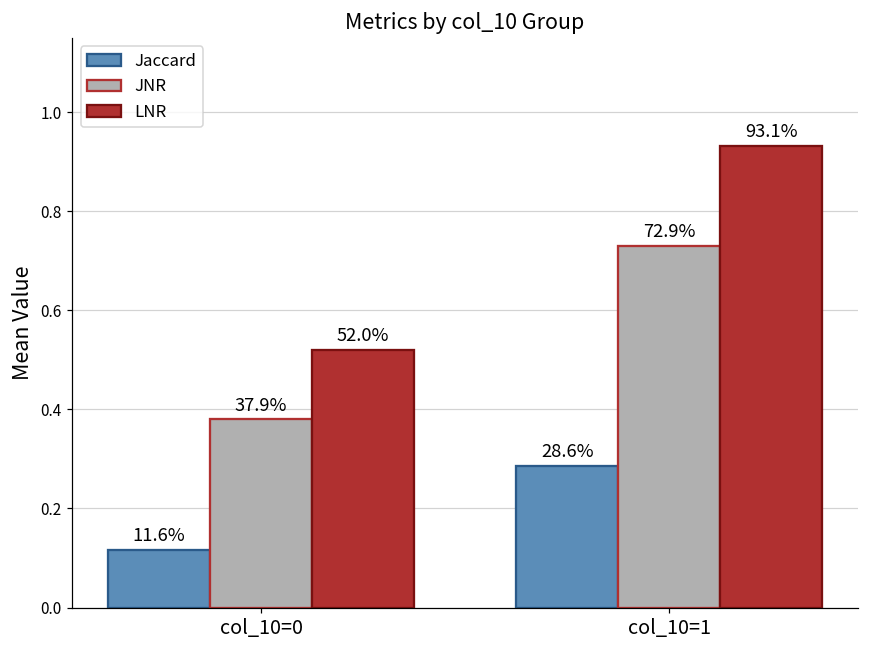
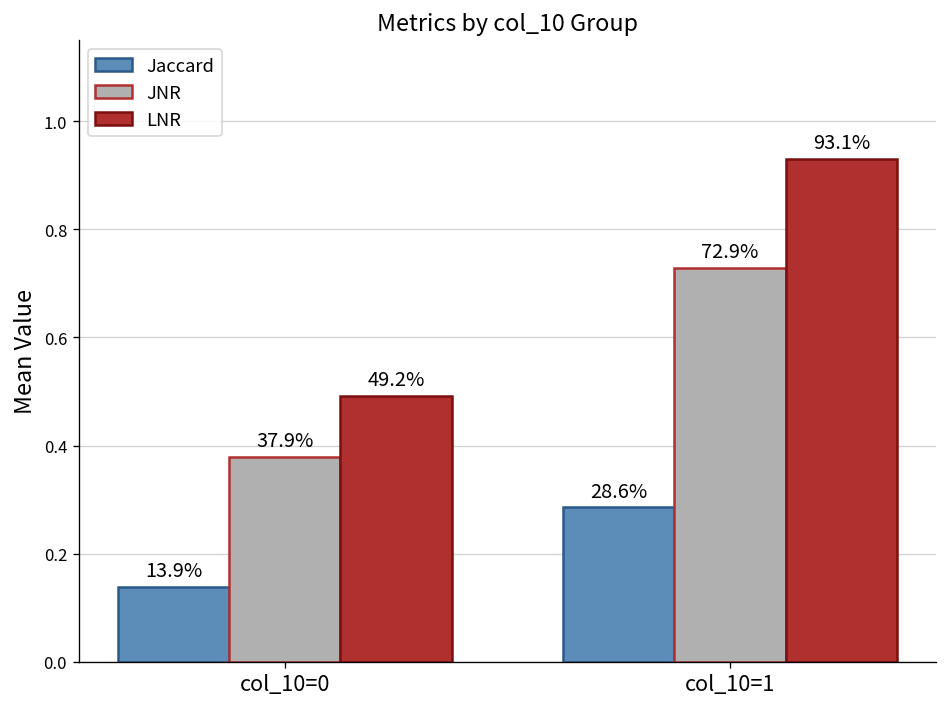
Jaccard, col_10=0: 11.6% -> 13.9%
LNR, col_10=0: 52.0% -> 49.2%
